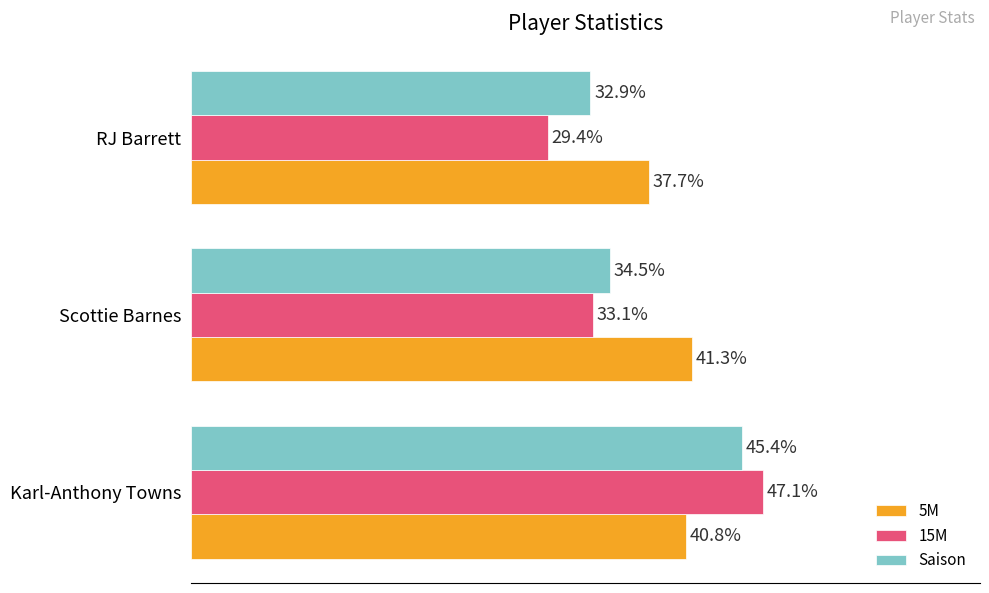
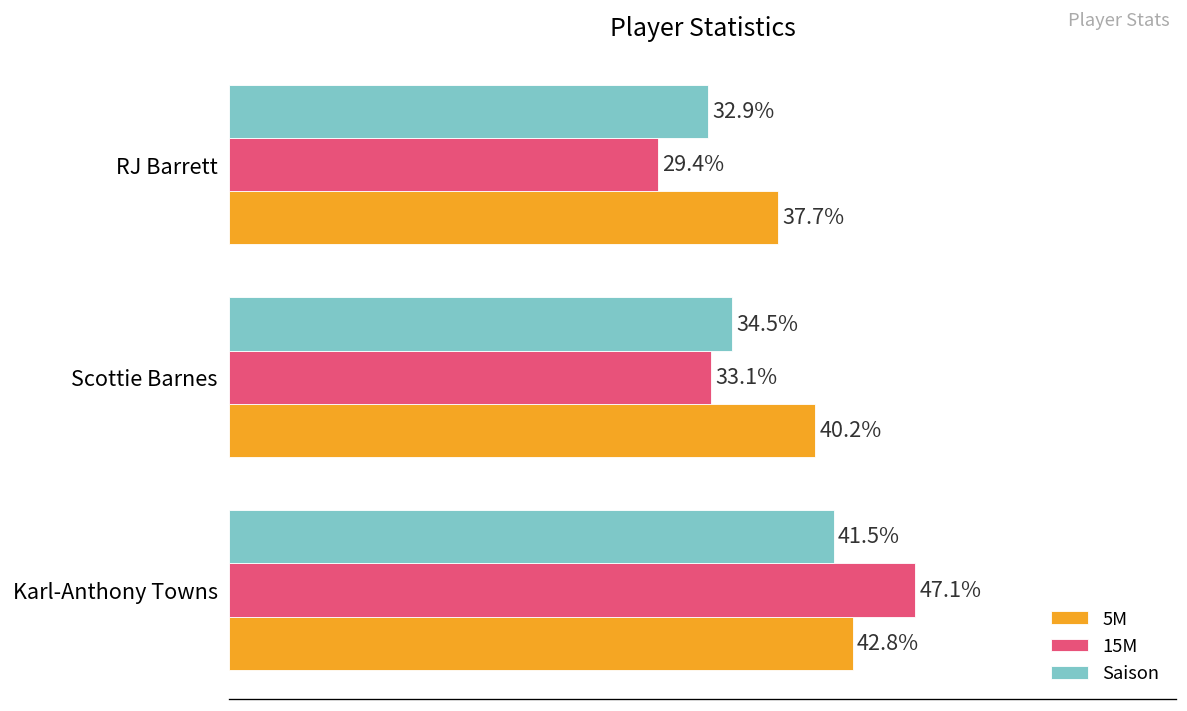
5M, Scottie Barnes: 41.3% -> 40.2%
Saison, Karl-Anthony Towns: 45.4% -> 41.5%
5M, Karl-Anthony Towns: 40.8% -> 42.8%
